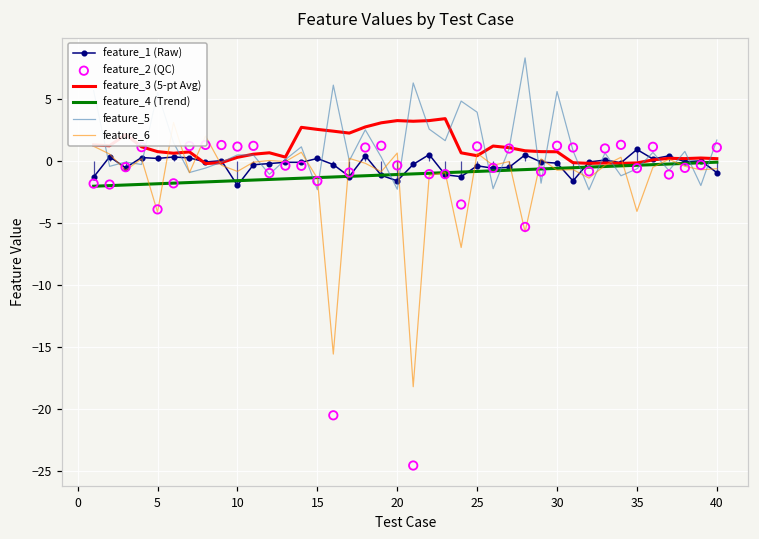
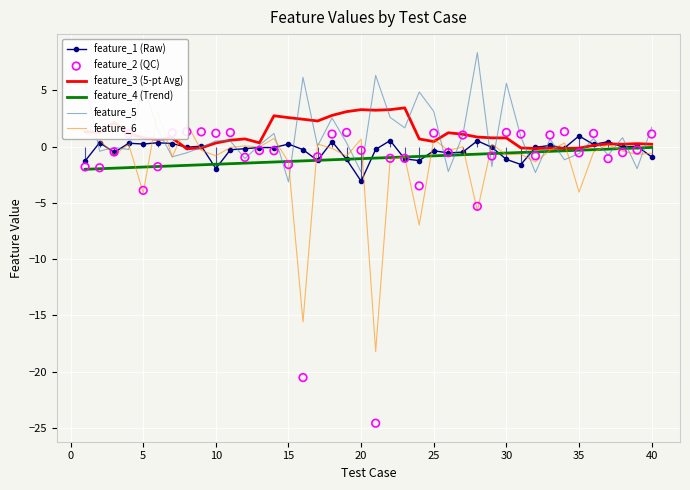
feature_5, 15: -2.3 -> -3.1
feature_1 (Raw), 20: -1.6 -> -3.1
feature_5, 25: 4.0 -> 3.1
feature_1 (Raw), 30: -0.2 -> -1.1
